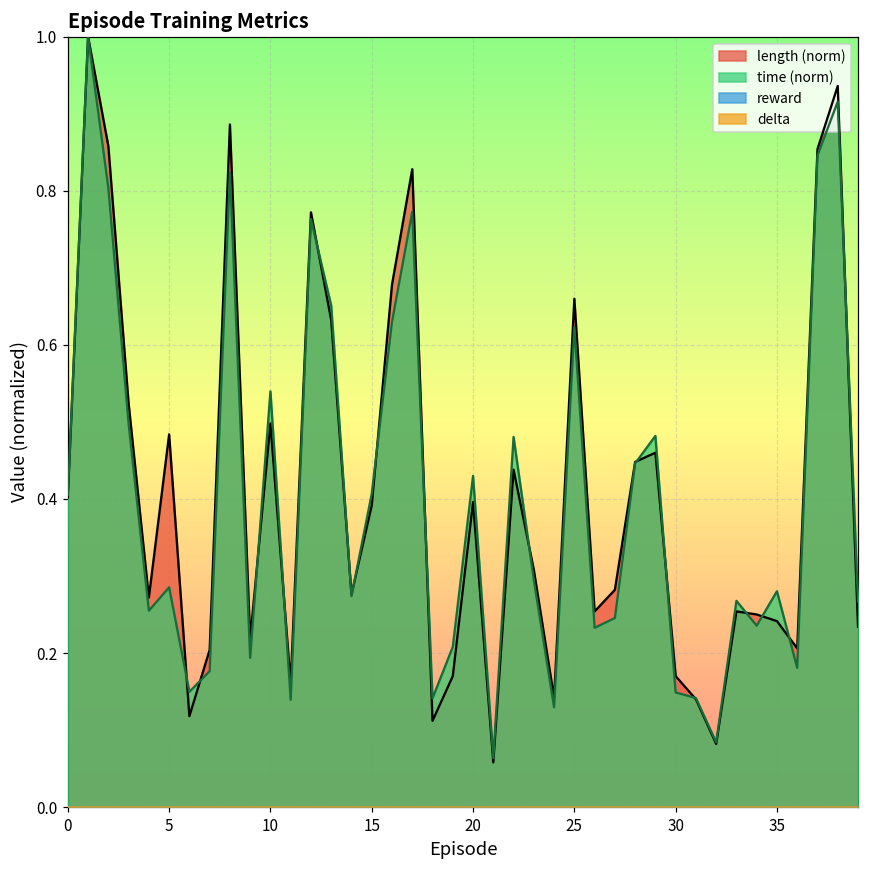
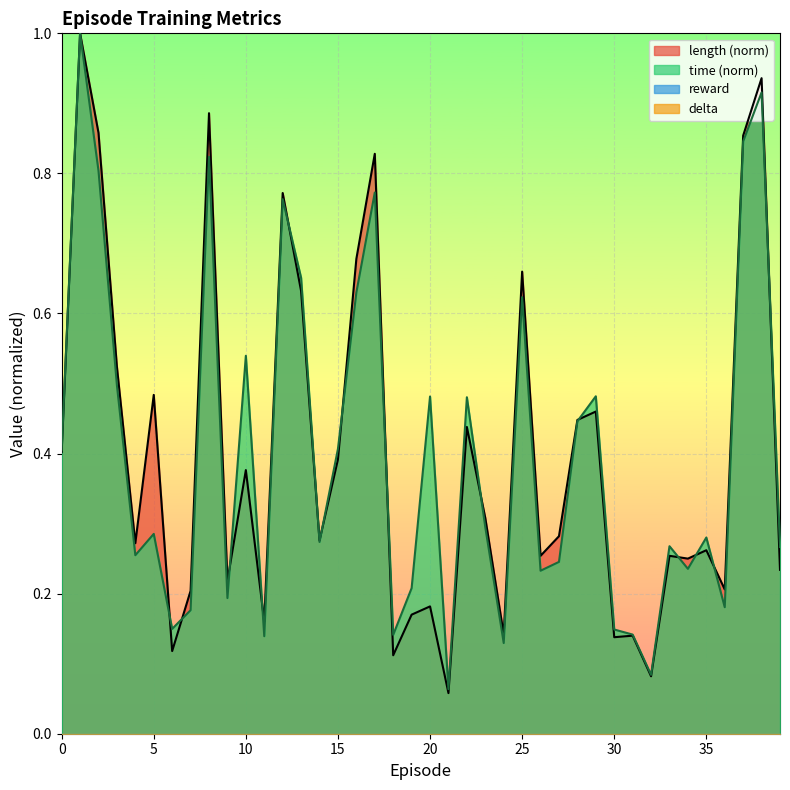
length (norm), 10: 0.50 -> 0.38
length (norm), 20: 0.40 -> 0.18
time (norm), 20: 0.43 -> 0.48
length (norm), 30: 0.17 -> 0.14
length (norm), 35: 0.24 -> 0.26
